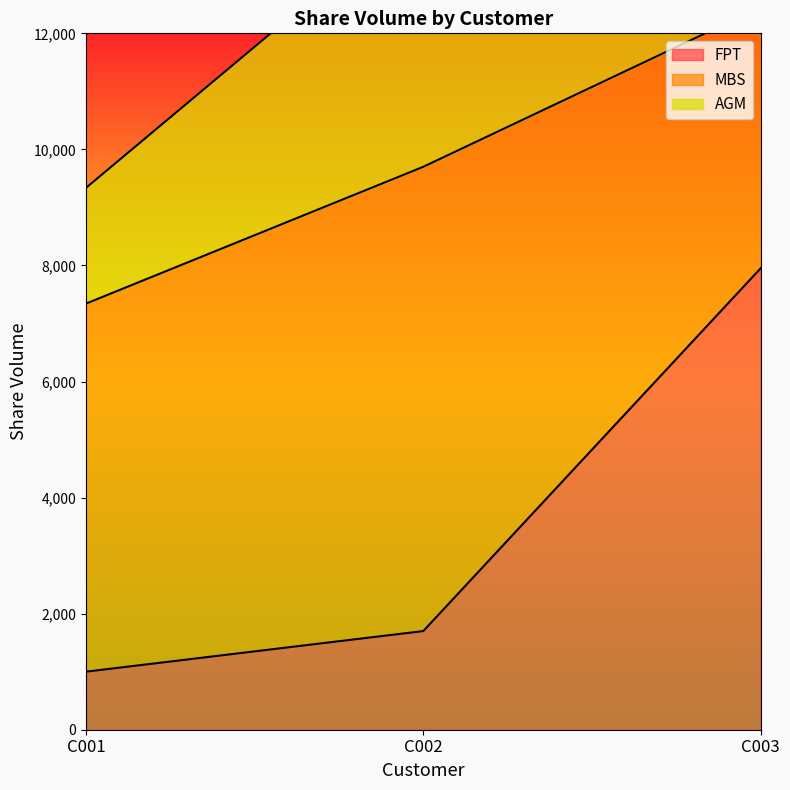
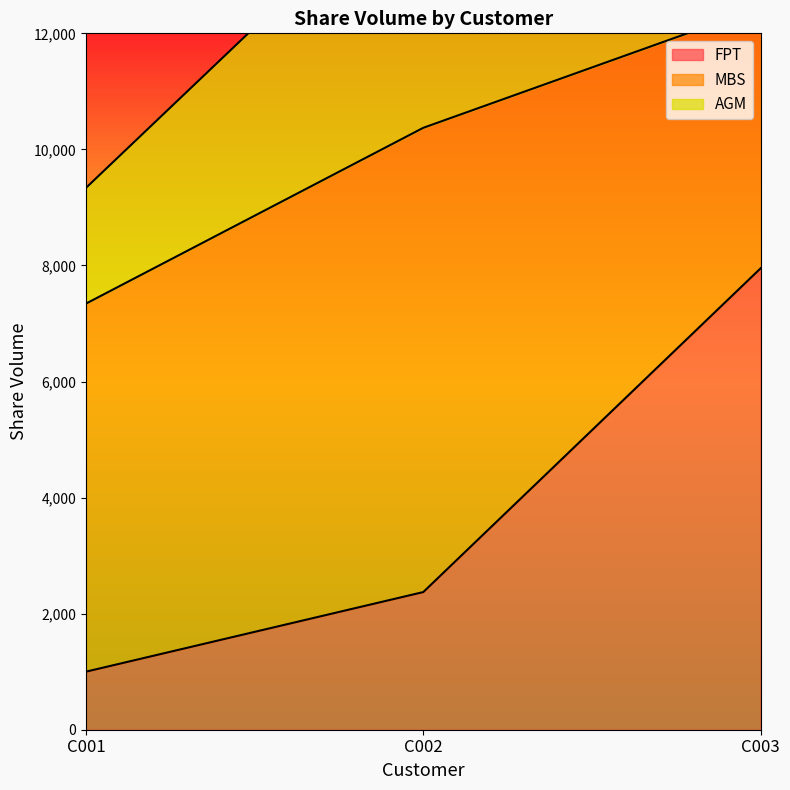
FPT, C002: 1,700 -> 2,400
